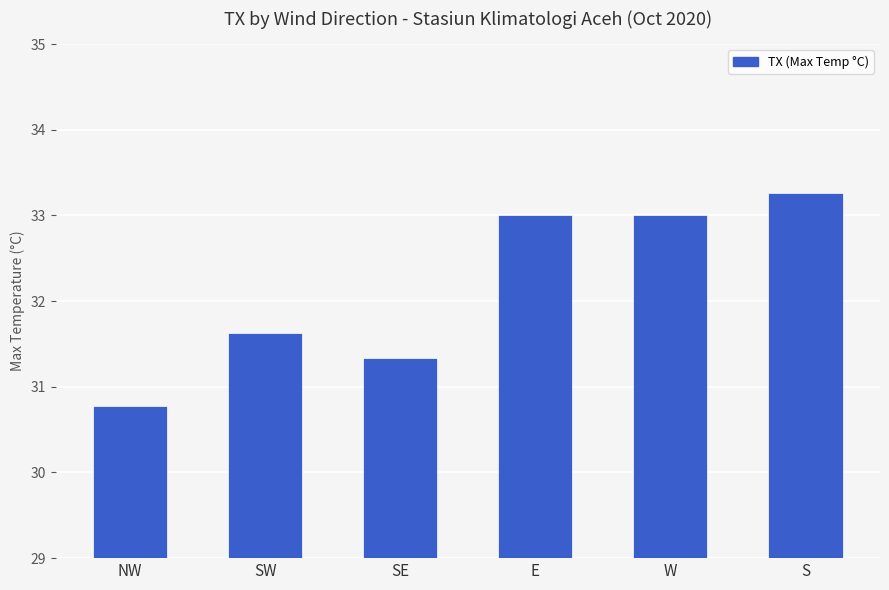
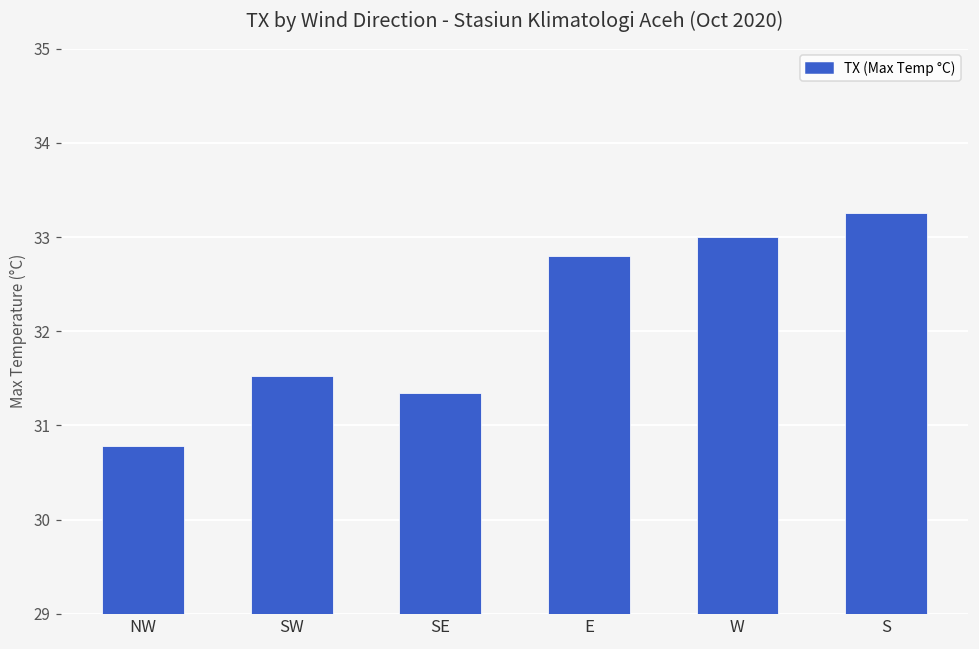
SW: 31.6 -> 31.5
E: 33.0 -> 32.8
